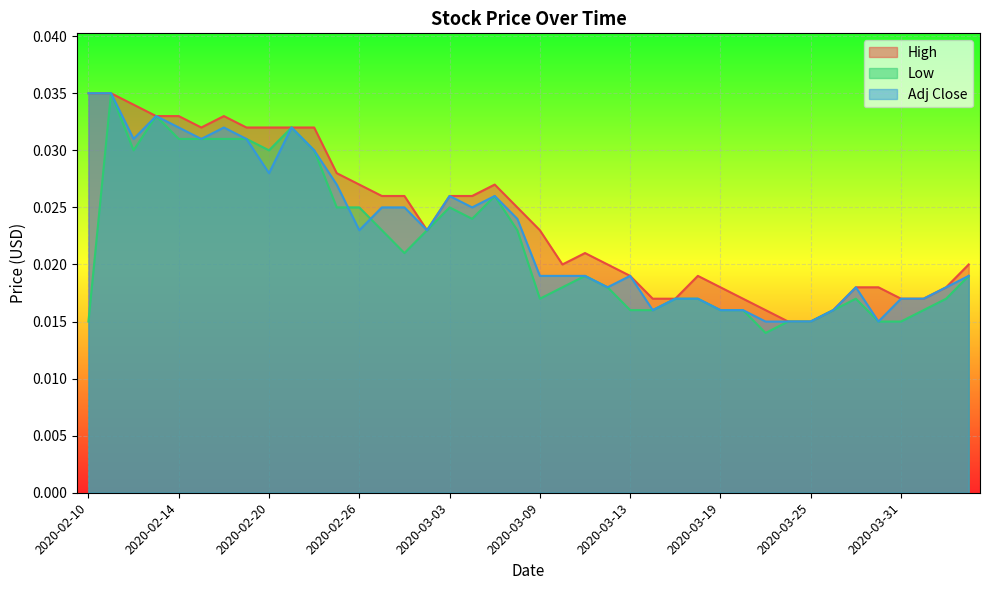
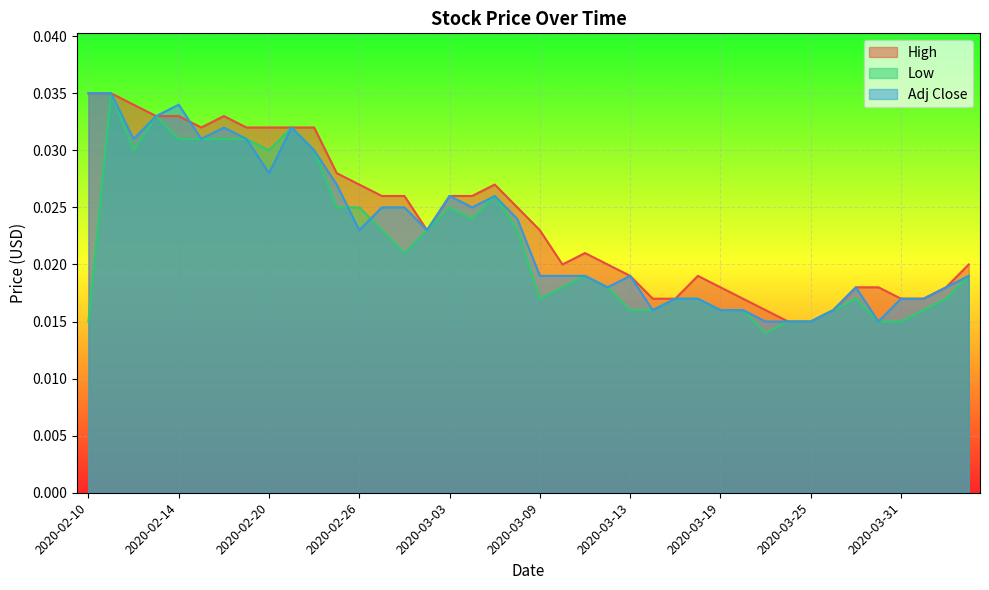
Adj Close, 2020-02-14: 0.032 -> 0.034
